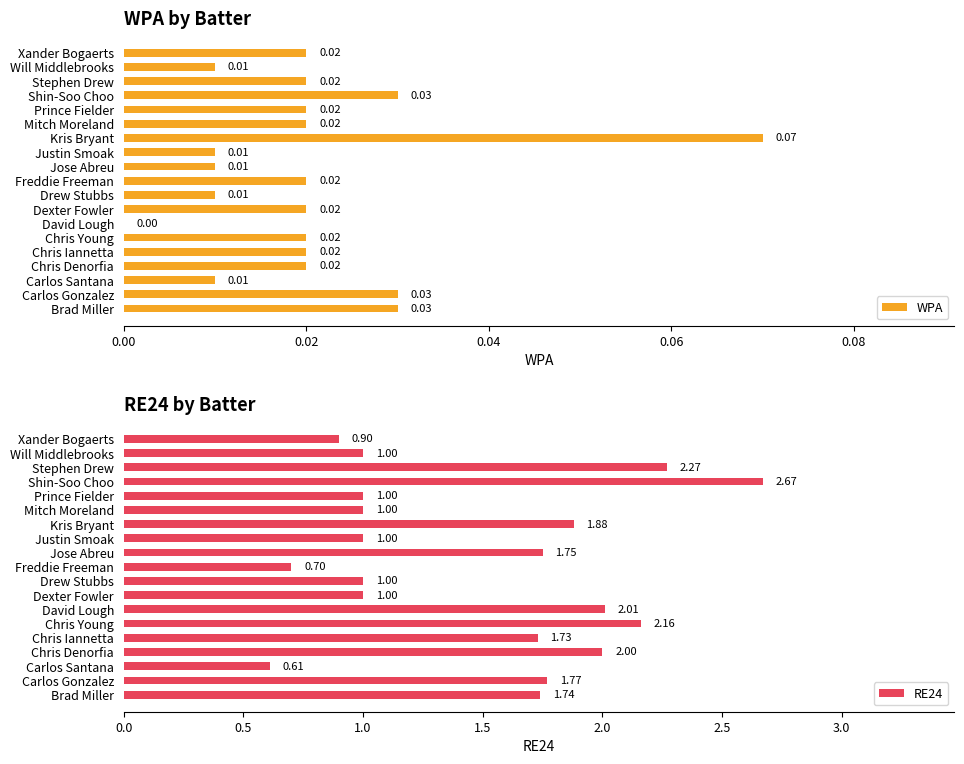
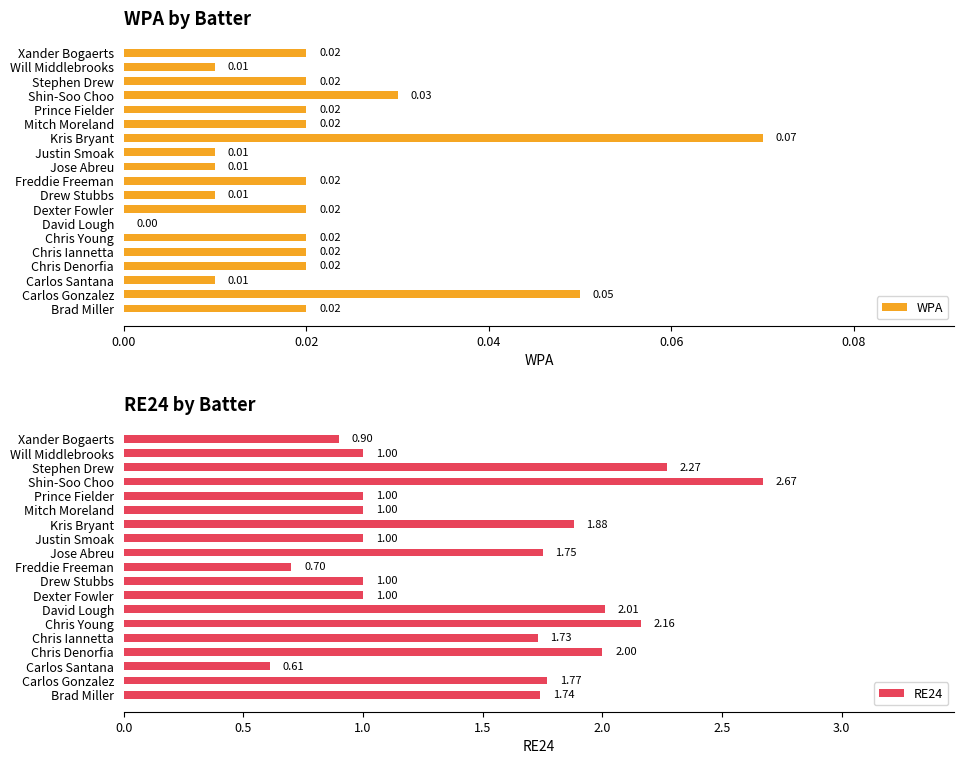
WPA by Batter, Carlos Gonzalez: 0.03 -> 0.05
WPA by Batter, Brad Miller: 0.03 -> 0.02
